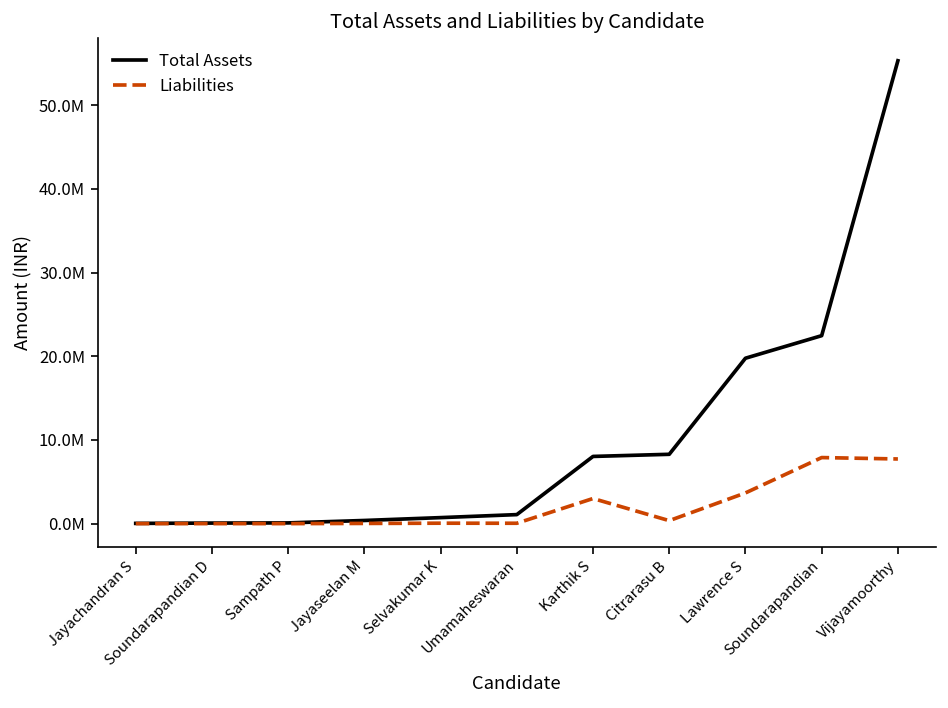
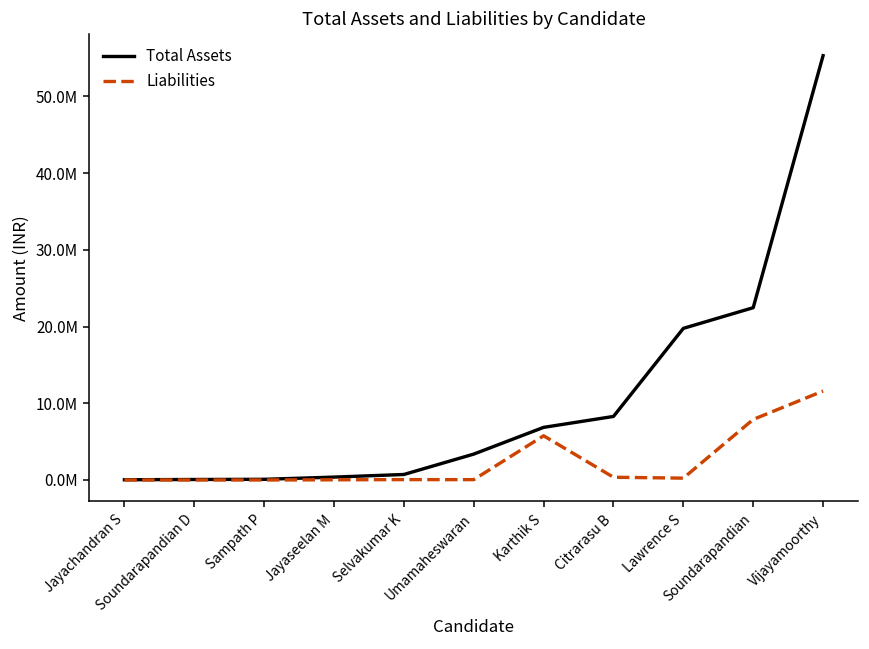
Total Assets, Umamaheswaran: 1000000 -> 3000000
Total Assets, Karthik S: 8000000 -> 7000000
Liabilities, Karthik S: 3000000 -> 6000000
Liabilities, Lawrence S: 4000000 -> 0
Liabilities, Vijayamoorthy: 8000000 -> 12000000
